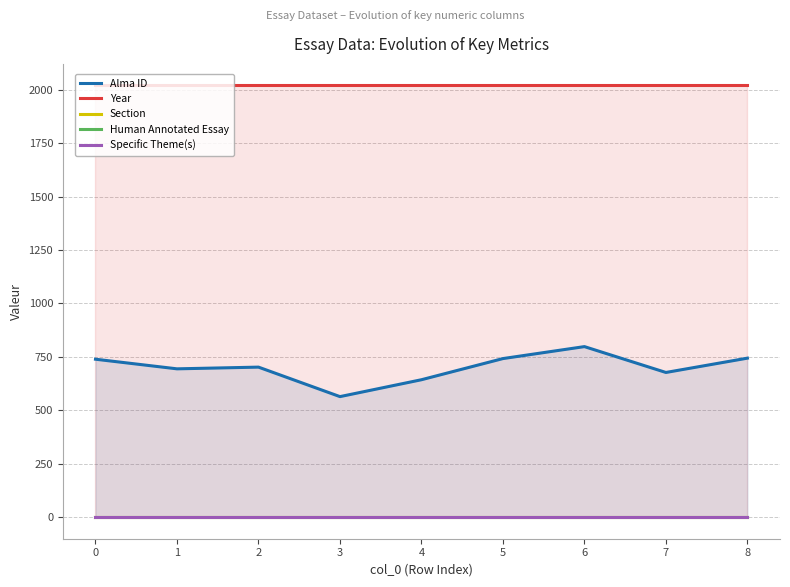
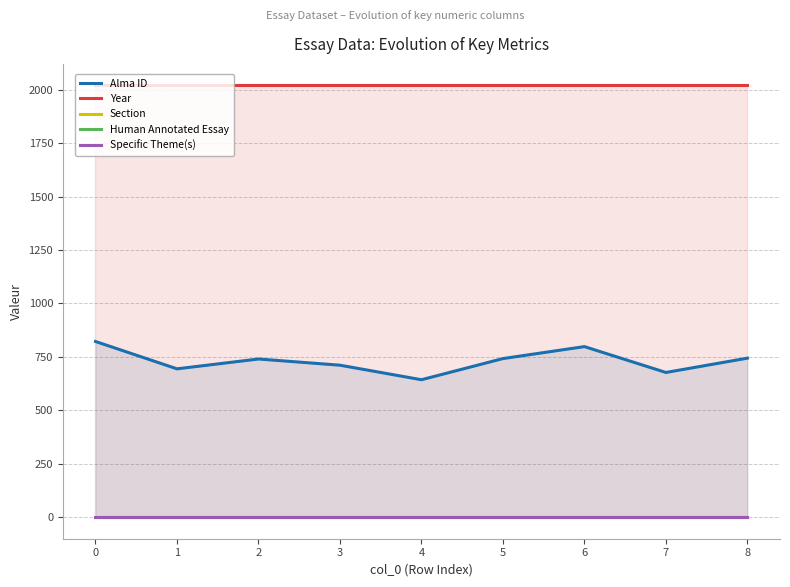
Alma ID, 0: 740 -> 820
Alma ID, 2: 700 -> 740
Alma ID, 3: 560 -> 710
